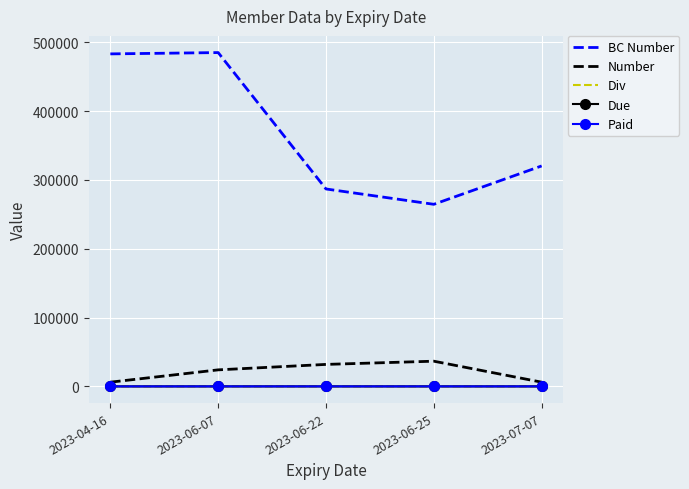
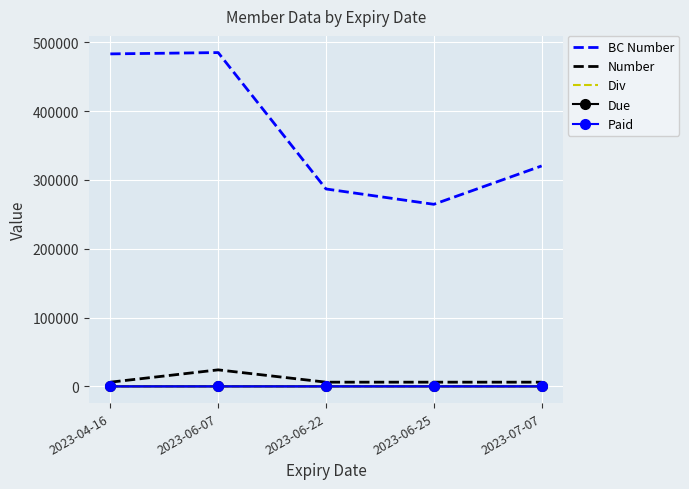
Number, 2023-06-22: 30000 -> 10000
Number, 2023-06-25: 40000 -> 10000
